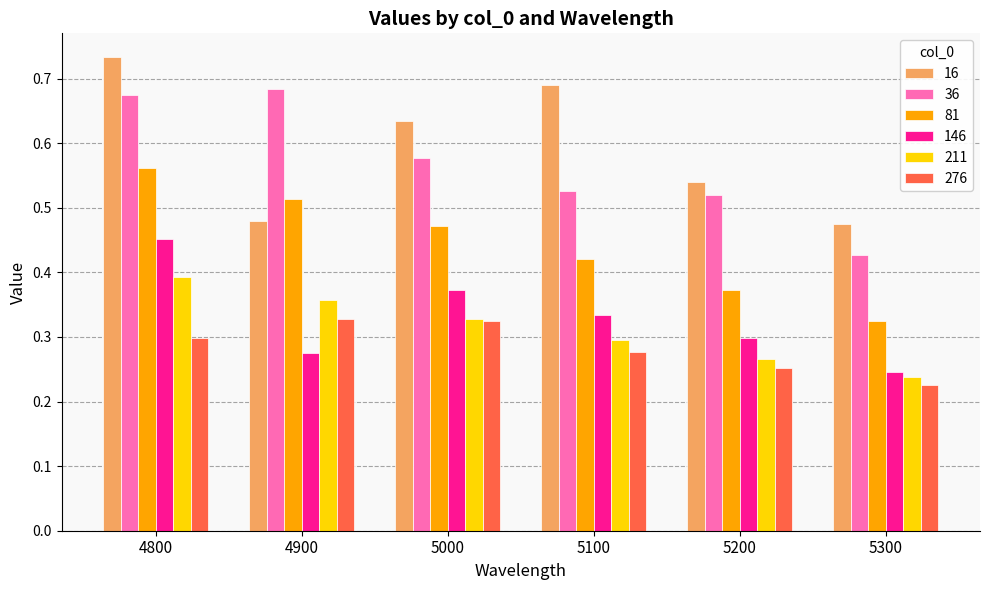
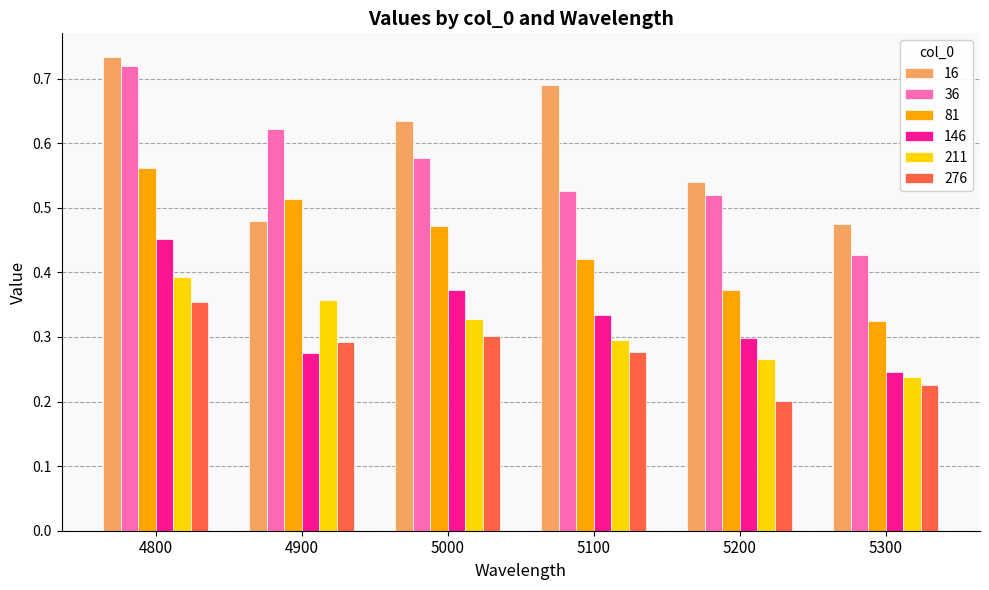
36, 4800: 0.67 -> 0.72
276, 4800: 0.30 -> 0.35
36, 4900: 0.68 -> 0.62
276, 4900: 0.33 -> 0.29
276, 5000: 0.32 -> 0.30
276, 5200: 0.25 -> 0.20
